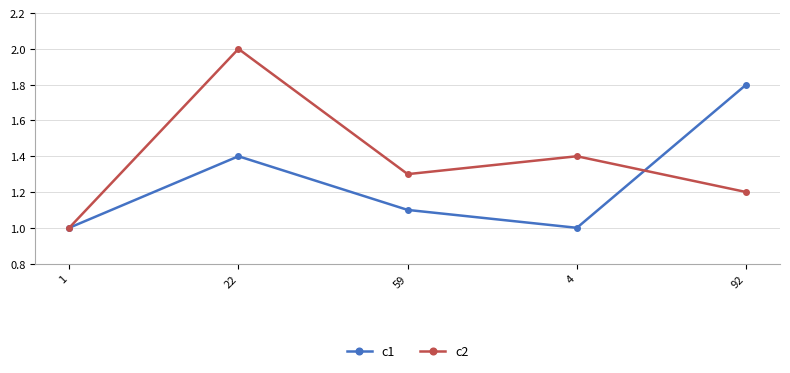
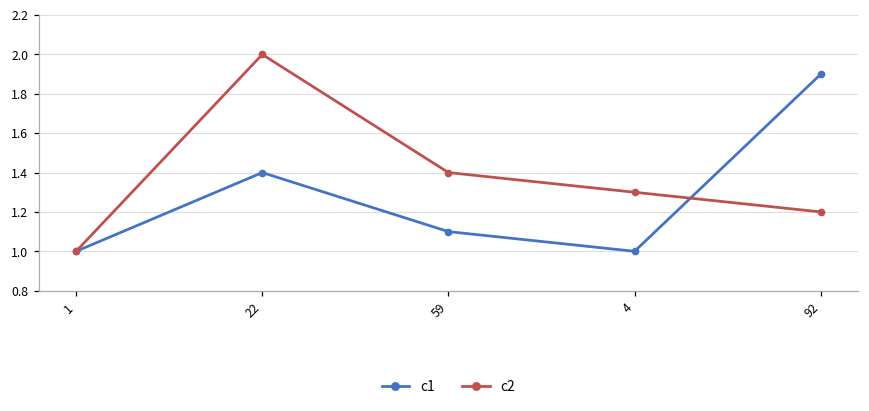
c2, 59: 1.3 -> 1.4
c2, 4: 1.4 -> 1.3
c1, 92: 1.8 -> 1.9
